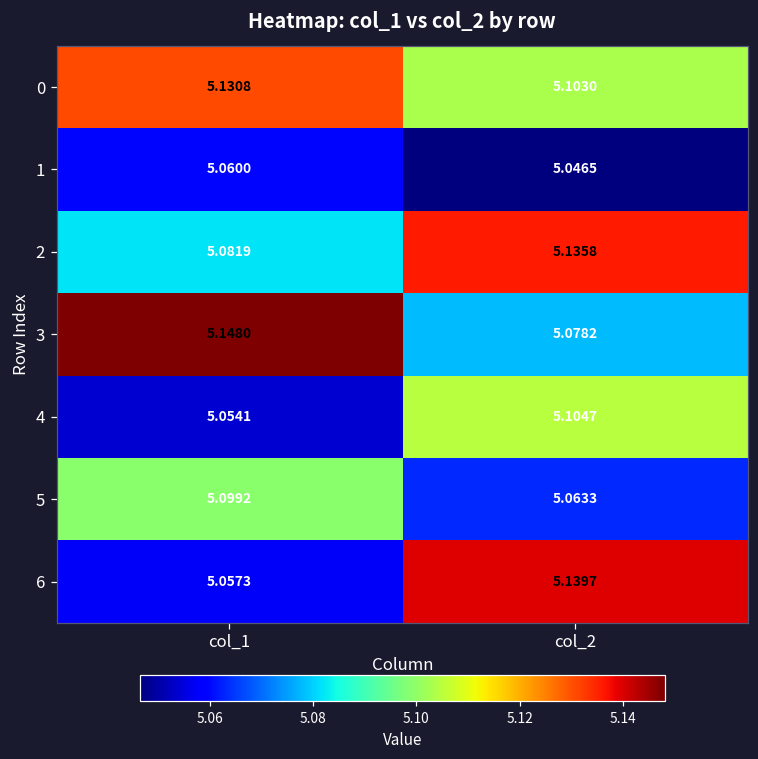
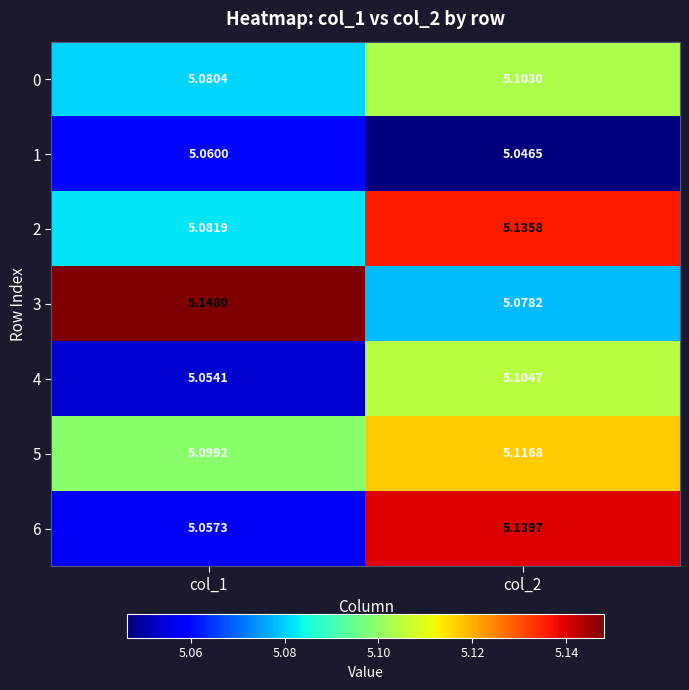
0, col_1: 5.1308 -> 5.0804
5, col_2: 5.0633 -> 5.1168
